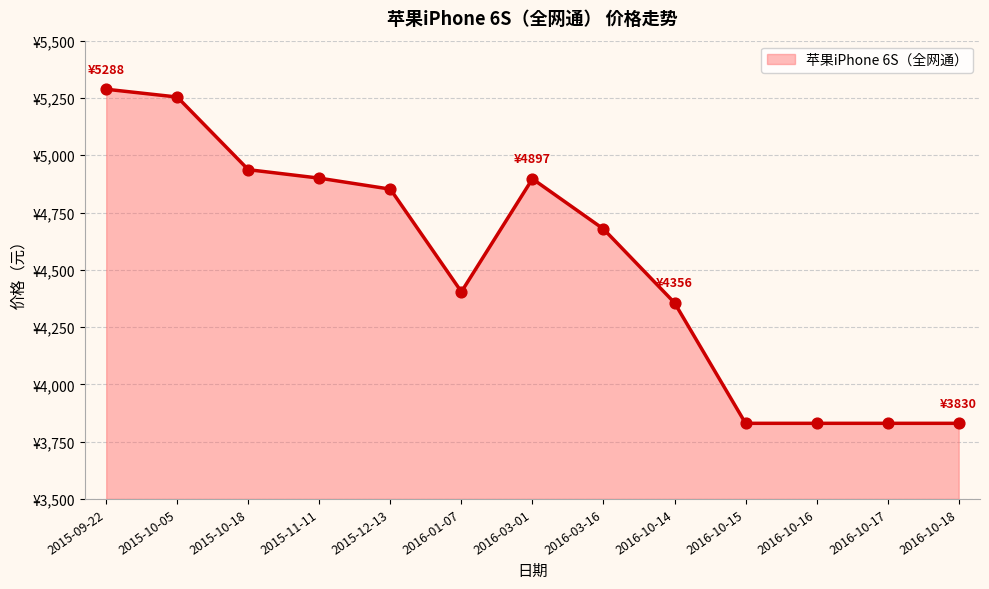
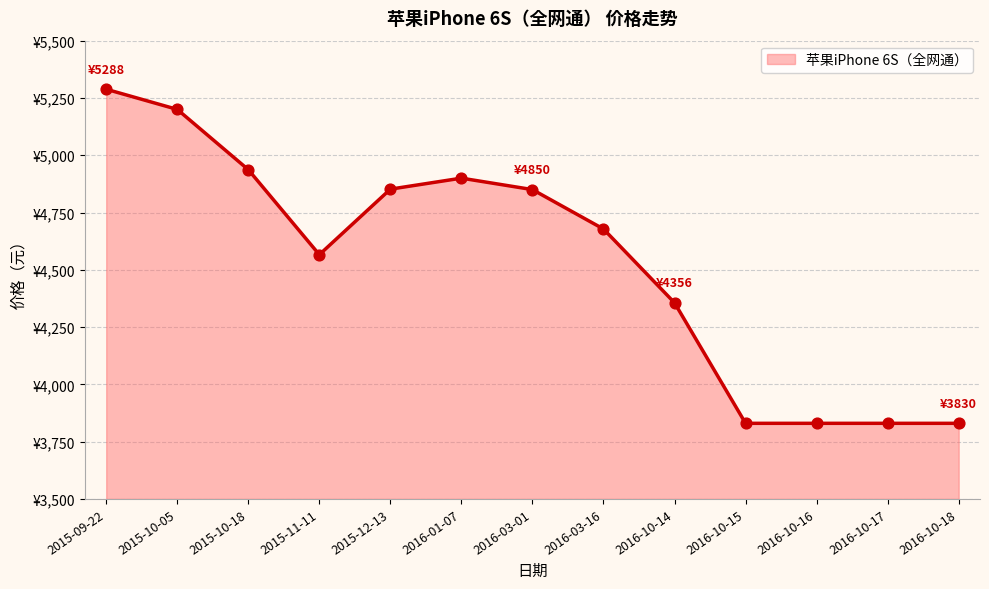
2015-10-05: ¥5,250 -> ¥5,200
2015-11-11: ¥4,900 -> ¥4,570
2016-01-07: ¥4,400 -> ¥4,900
2016-03-01: ¥4897 -> ¥4850
